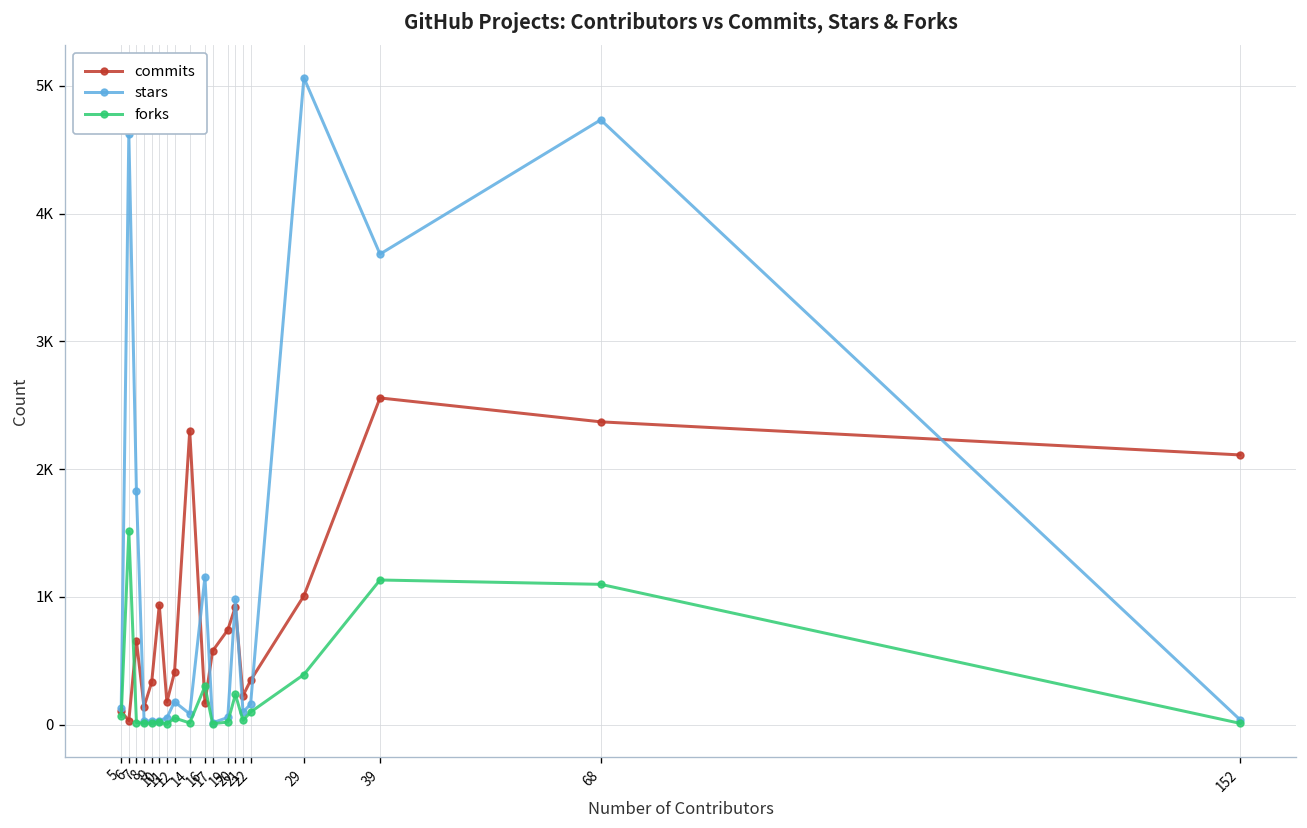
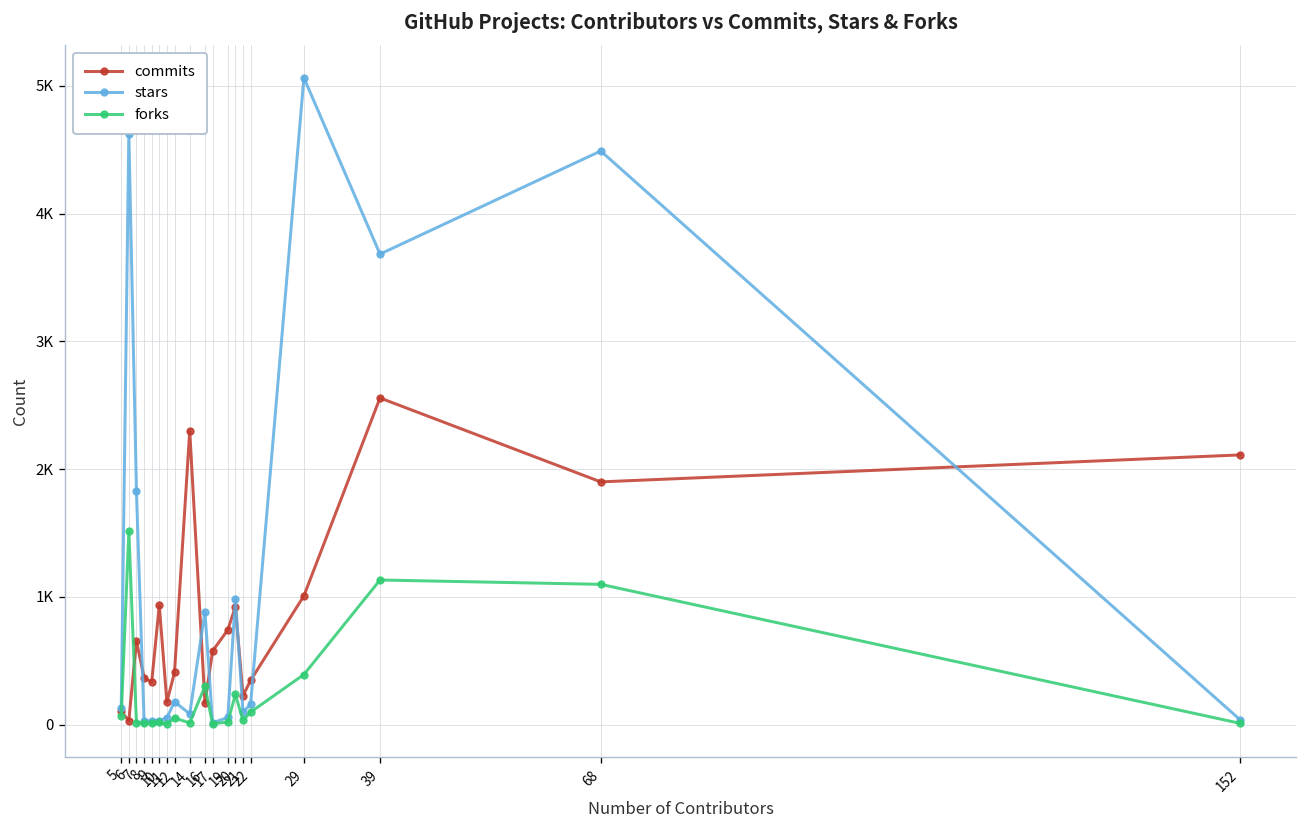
commits, 8: 140 -> 370
stars, 16: 1160 -> 890
commits, 68: 2370 -> 1900
stars, 68: 4740 -> 4490
